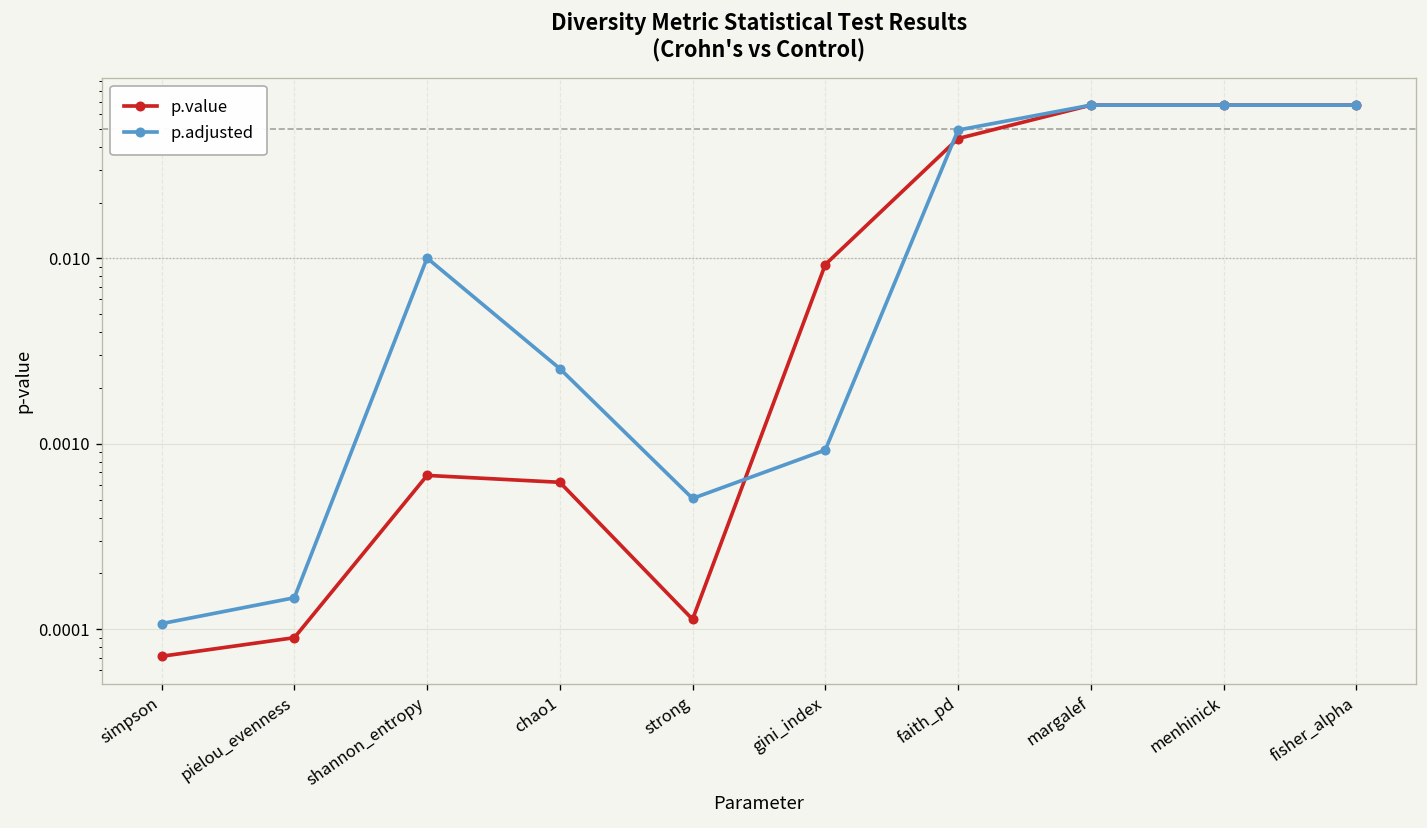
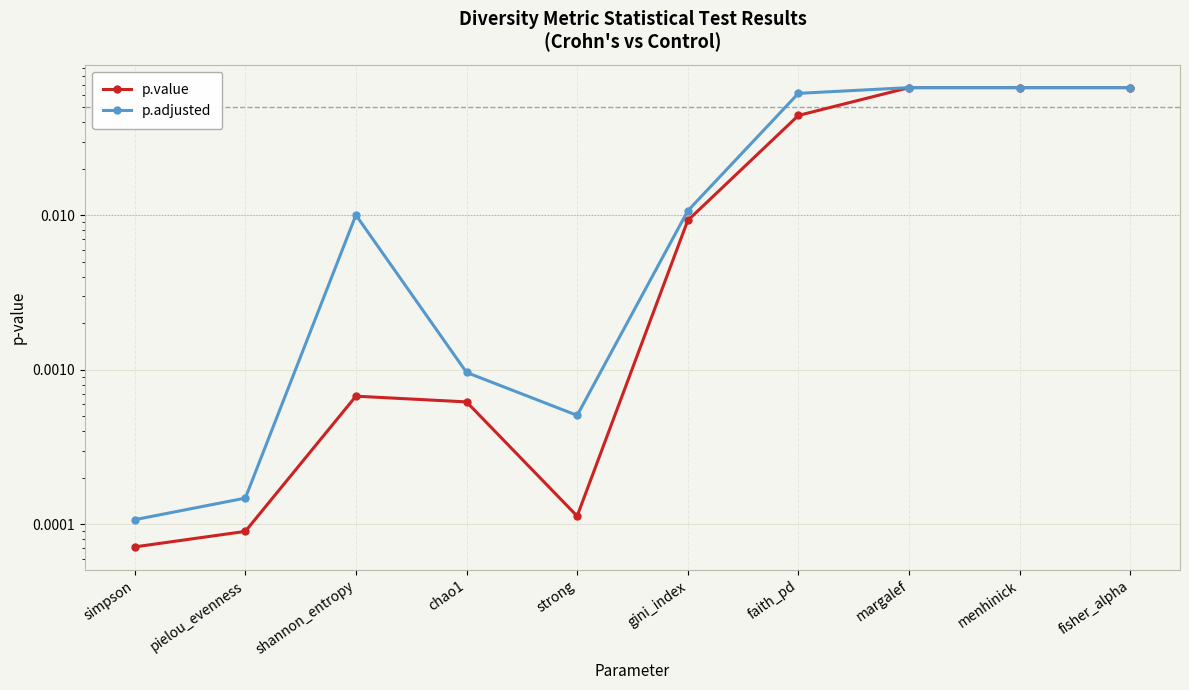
p.adjusted, chao1: 0.0025 -> 0.0010
p.adjusted, gini_index: 0.0009 -> 0.011
p.adjusted, faith_pd: 0.049 -> 0.062
